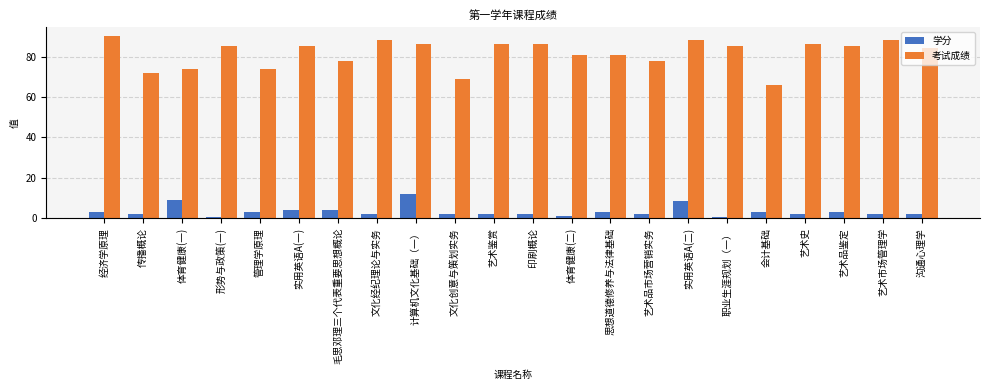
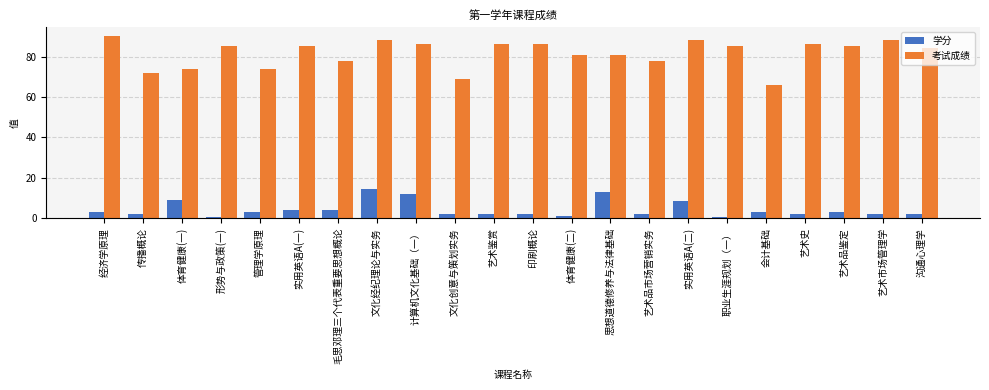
学分, 文化经纪理论与实务: 2 -> 15
学分, 思想道德修养与法律基础: 3 -> 13
